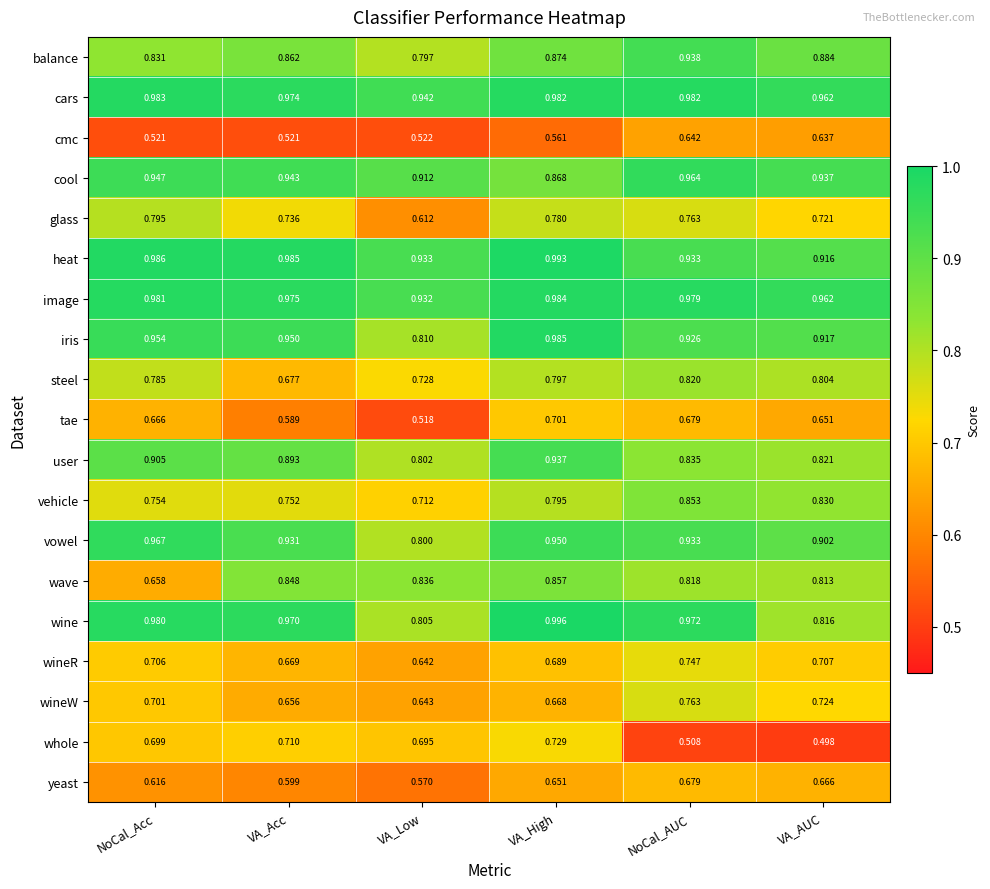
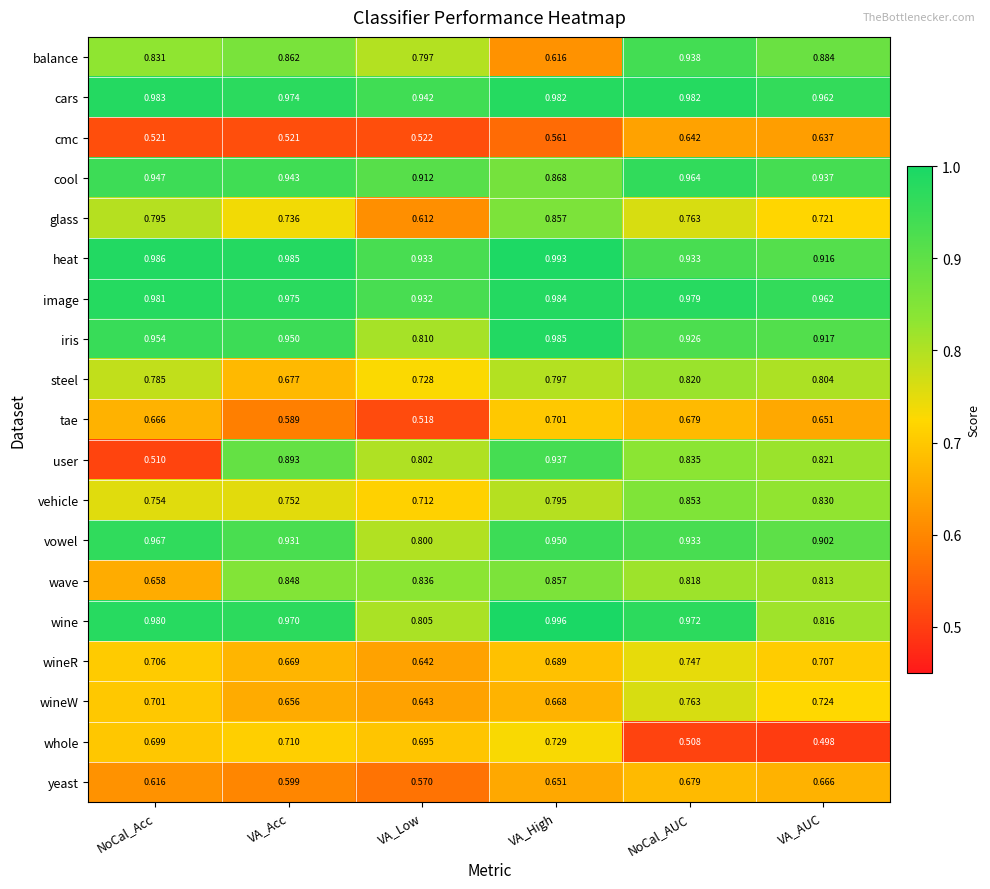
balance, VA_High: 0.874 -> 0.616
glass, VA_High: 0.780 -> 0.857
user, NoCal_Acc: 0.905 -> 0.510
